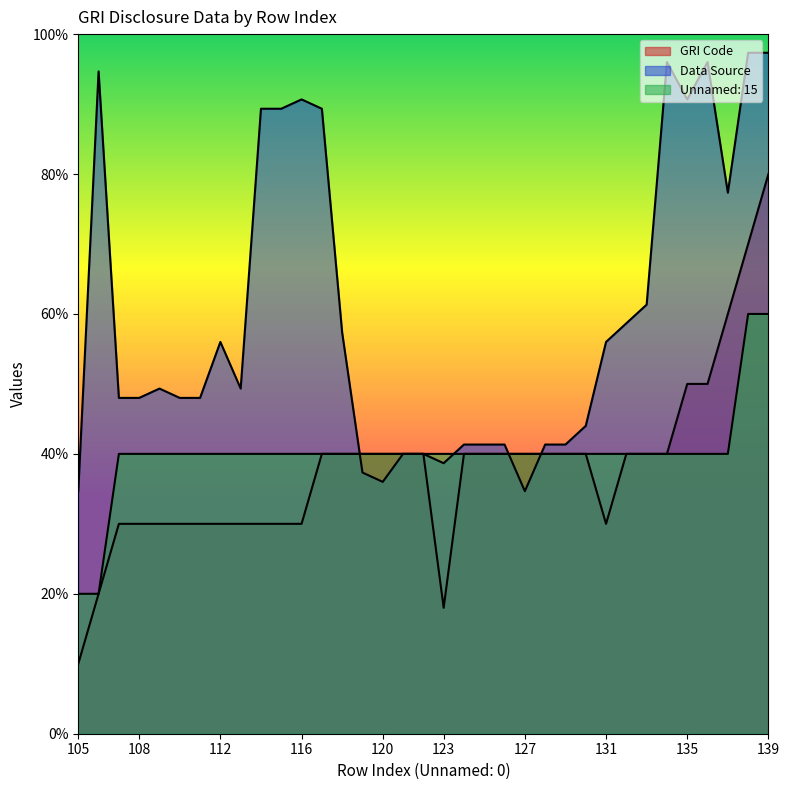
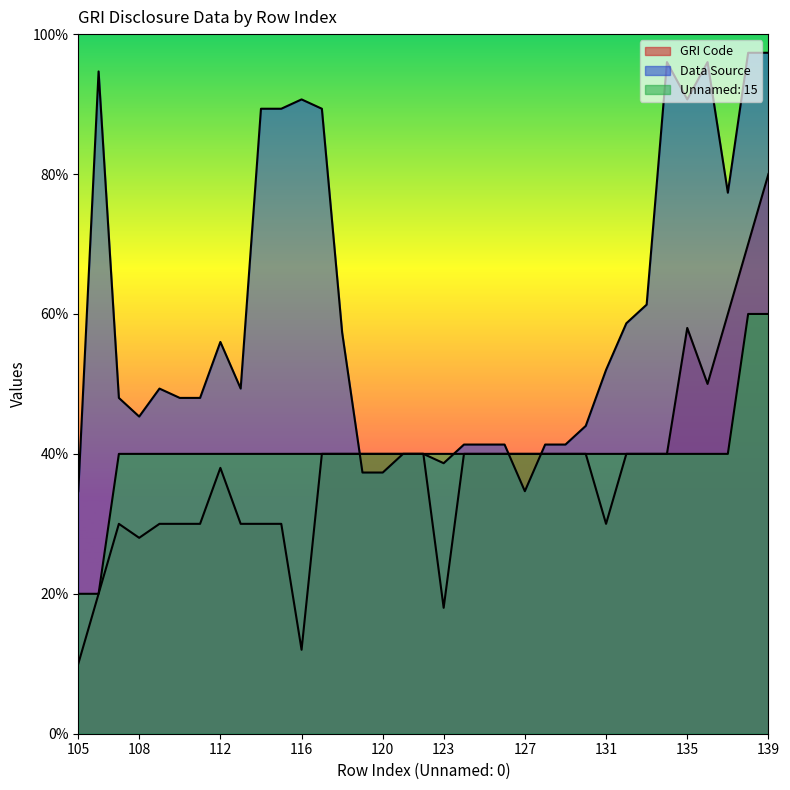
GRI Code, 108: 30% -> 28%
Data Source, 108: 48% -> 45%
GRI Code, 112: 30% -> 38%
GRI Code, 116: 30% -> 12%
Data Source, 120: 36% -> 37%
Data Source, 131: 56% -> 52%
GRI Code, 135: 50% -> 58%
